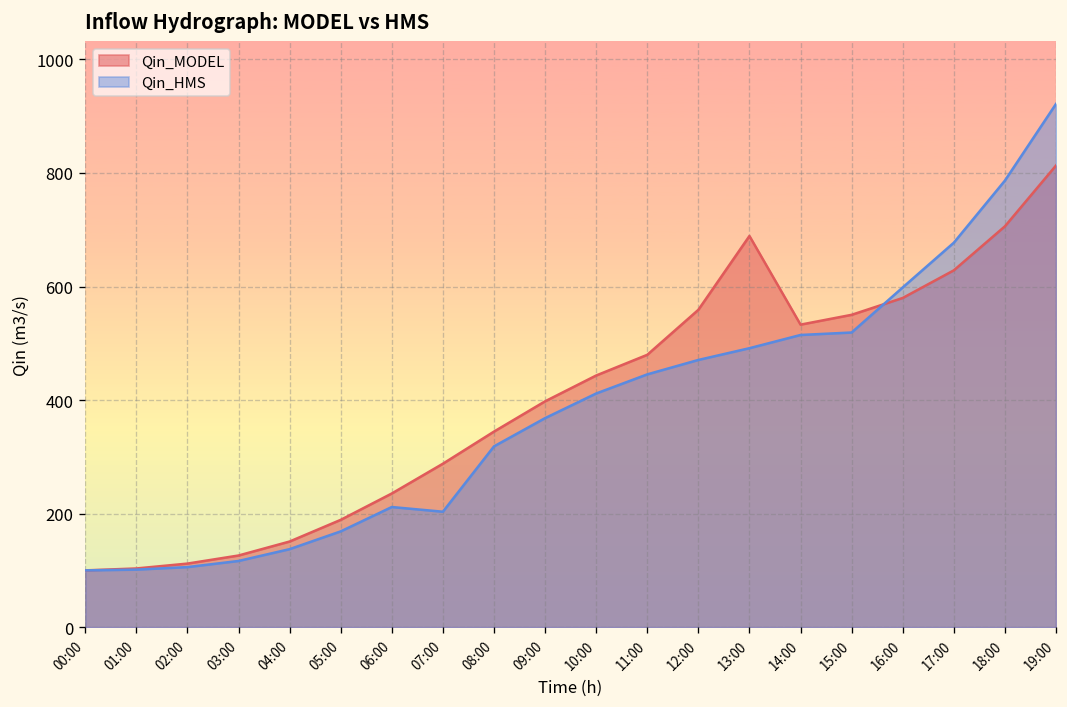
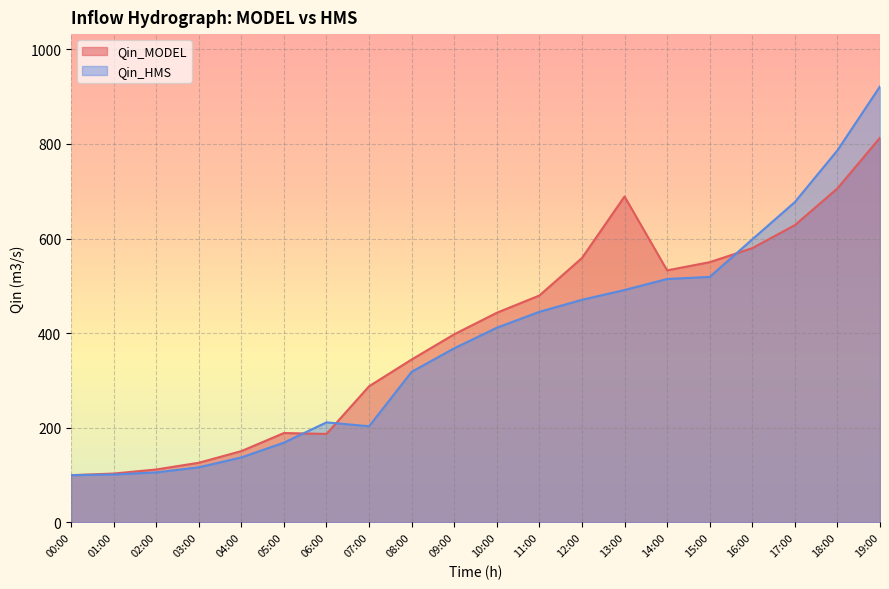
Qin_MODEL, 06:00: 240 -> 190
